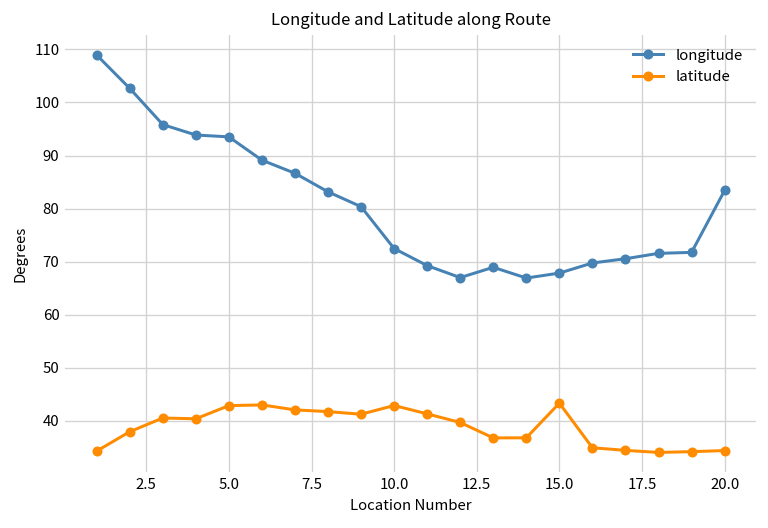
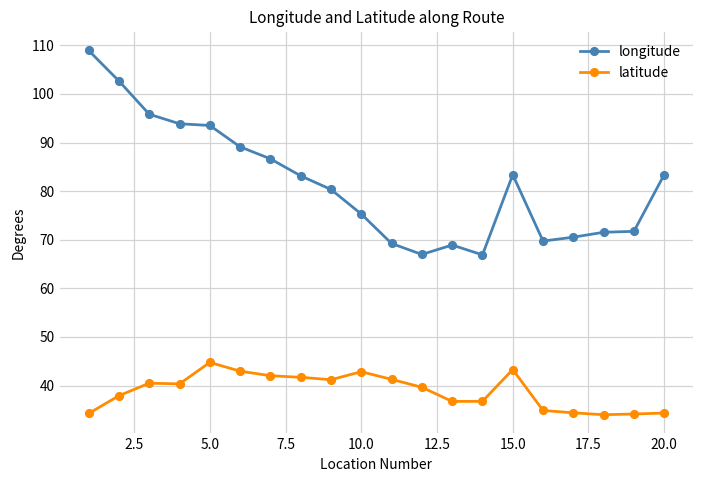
latitude, 5.0: 43 -> 45
longitude, 10.0: 72 -> 75
longitude, 15.0: 68 -> 83
